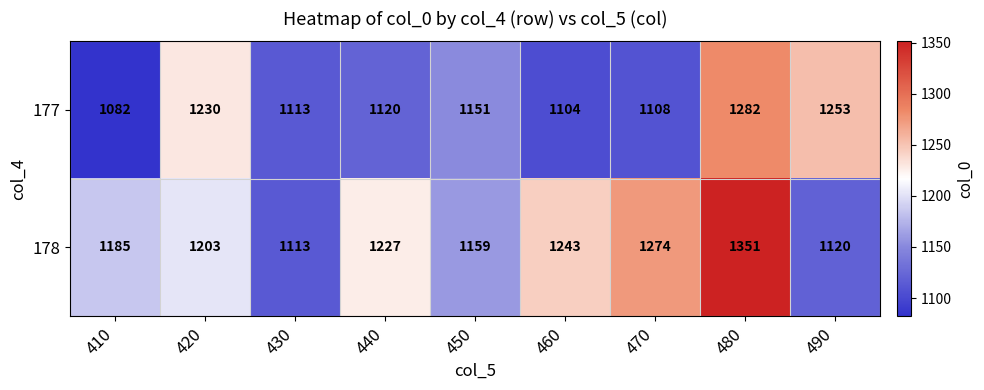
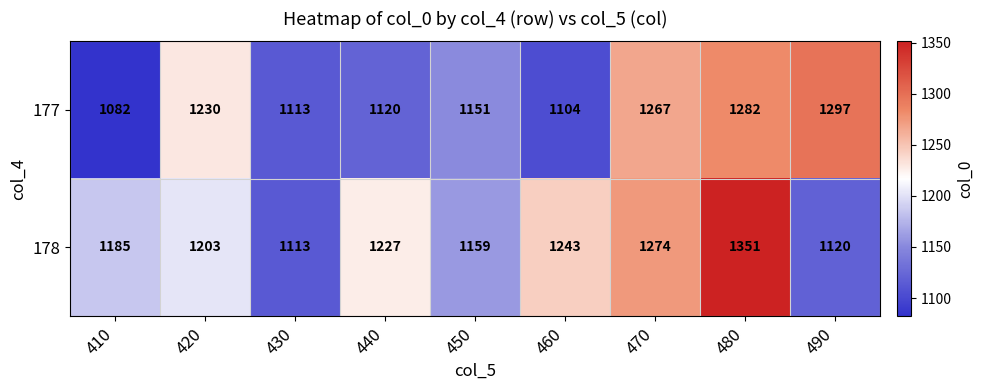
177, 470: 1108 -> 1267
177, 490: 1253 -> 1297
